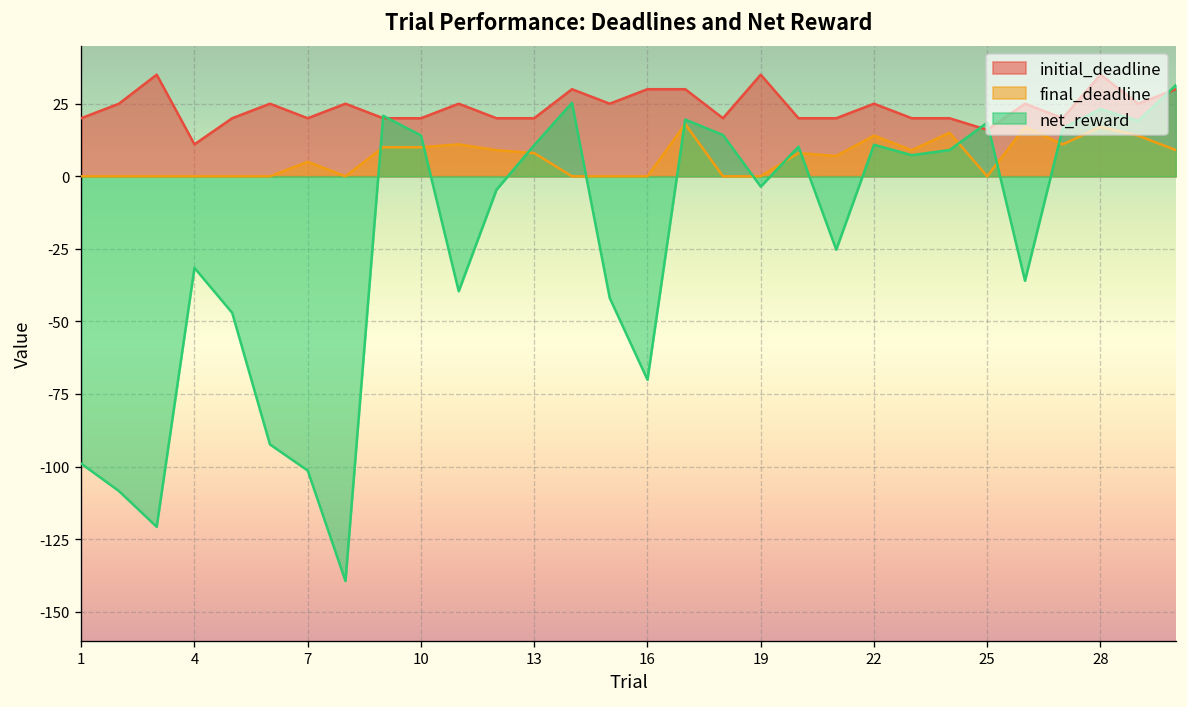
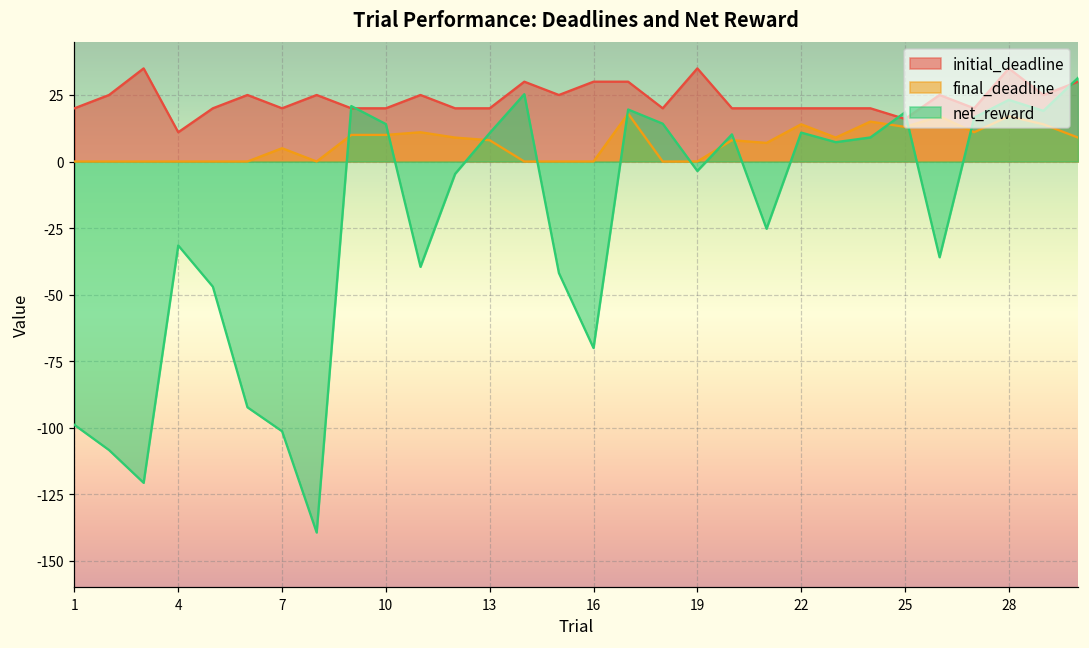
initial_deadline, 22: 25 -> 20
final_deadline, 25: 0 -> 13
